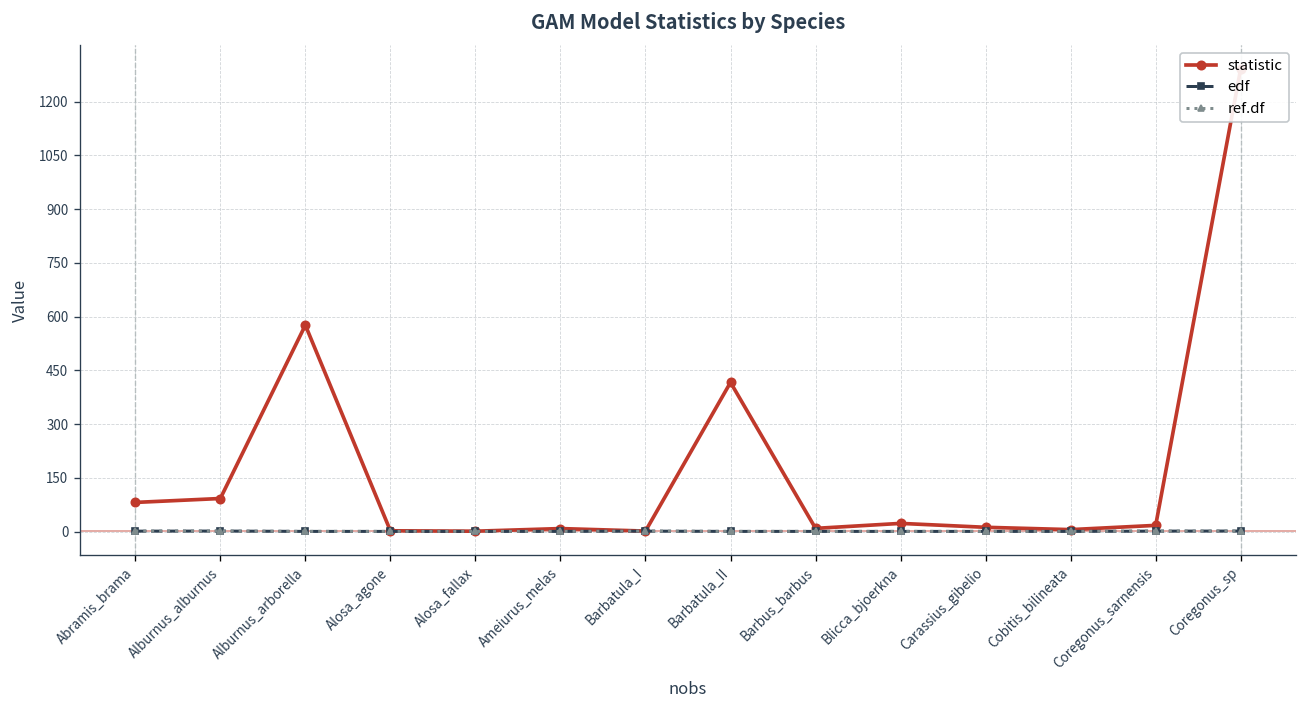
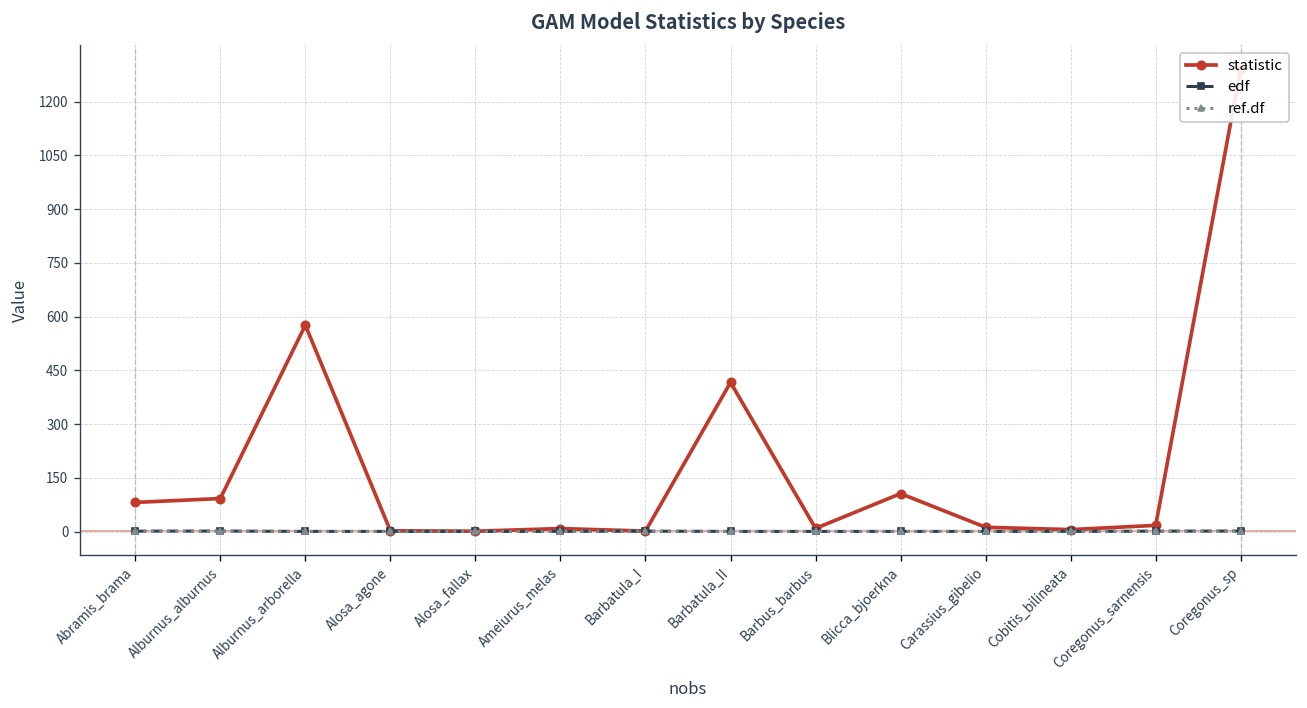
statistic, Blicca_bjoerkna: 20 -> 110
